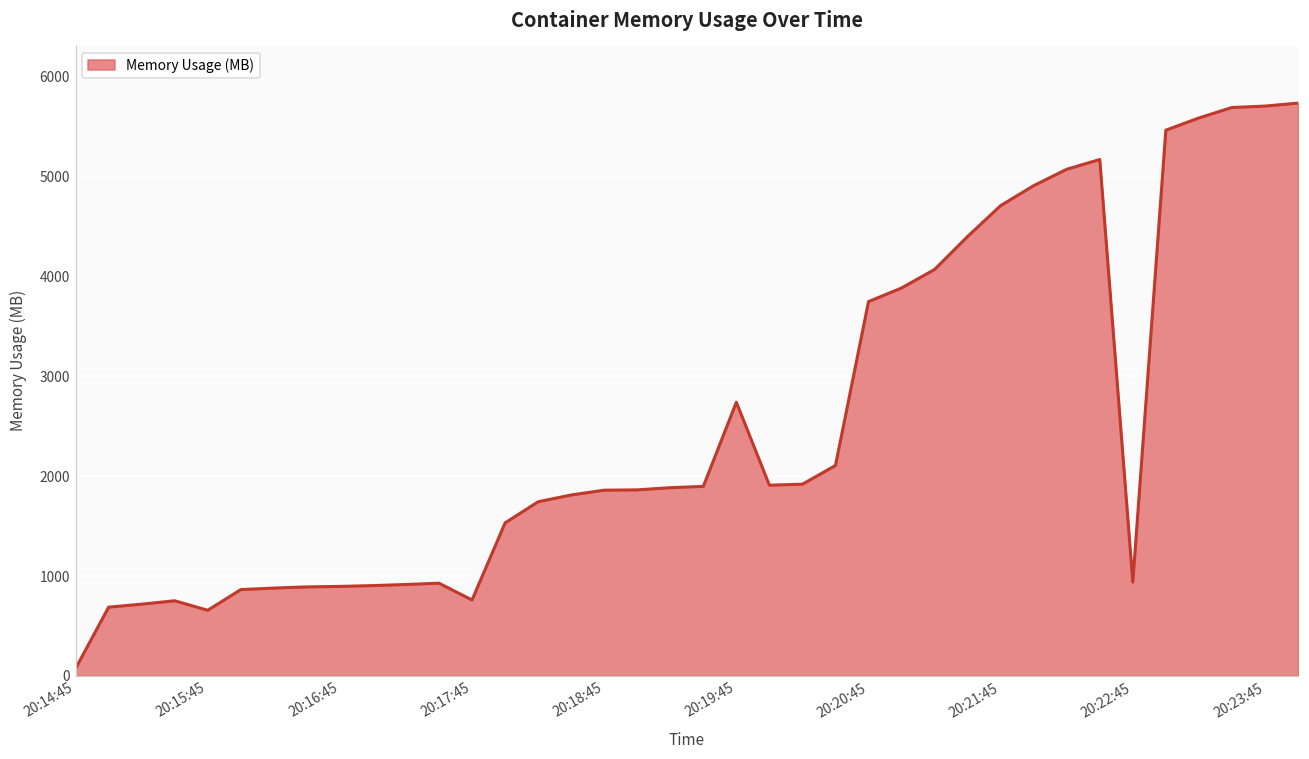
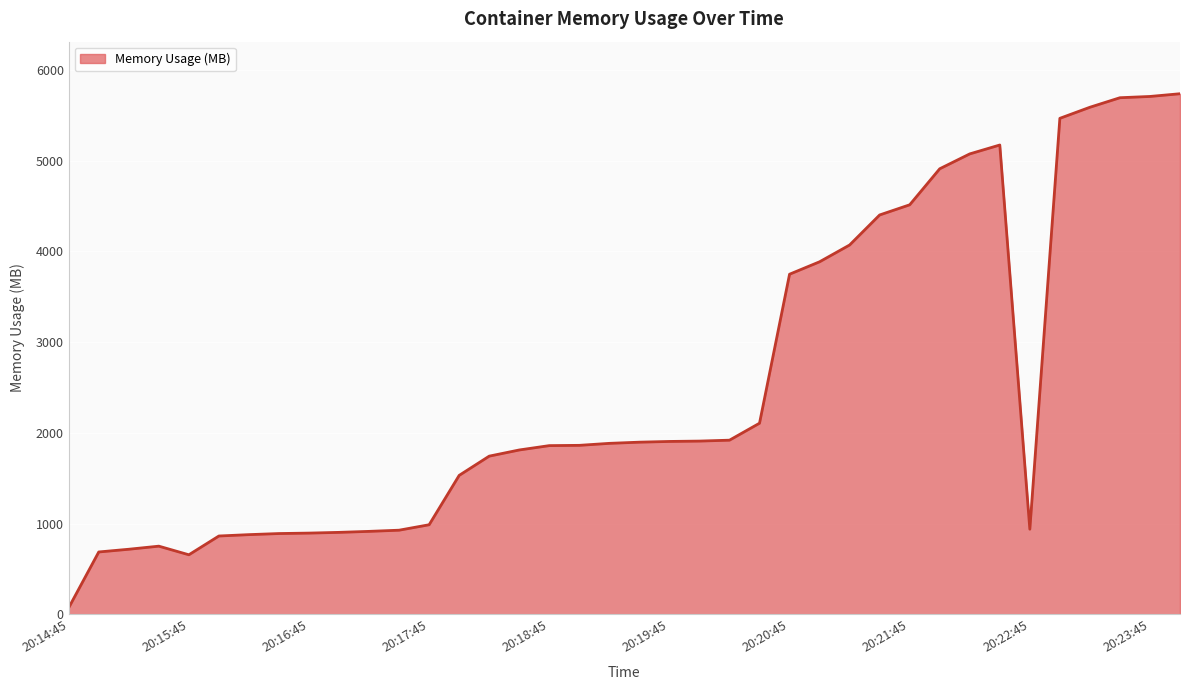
20:17:45: 800 -> 1000
20:19:45: 2700 -> 1900
20:21:45: 4700 -> 4500
